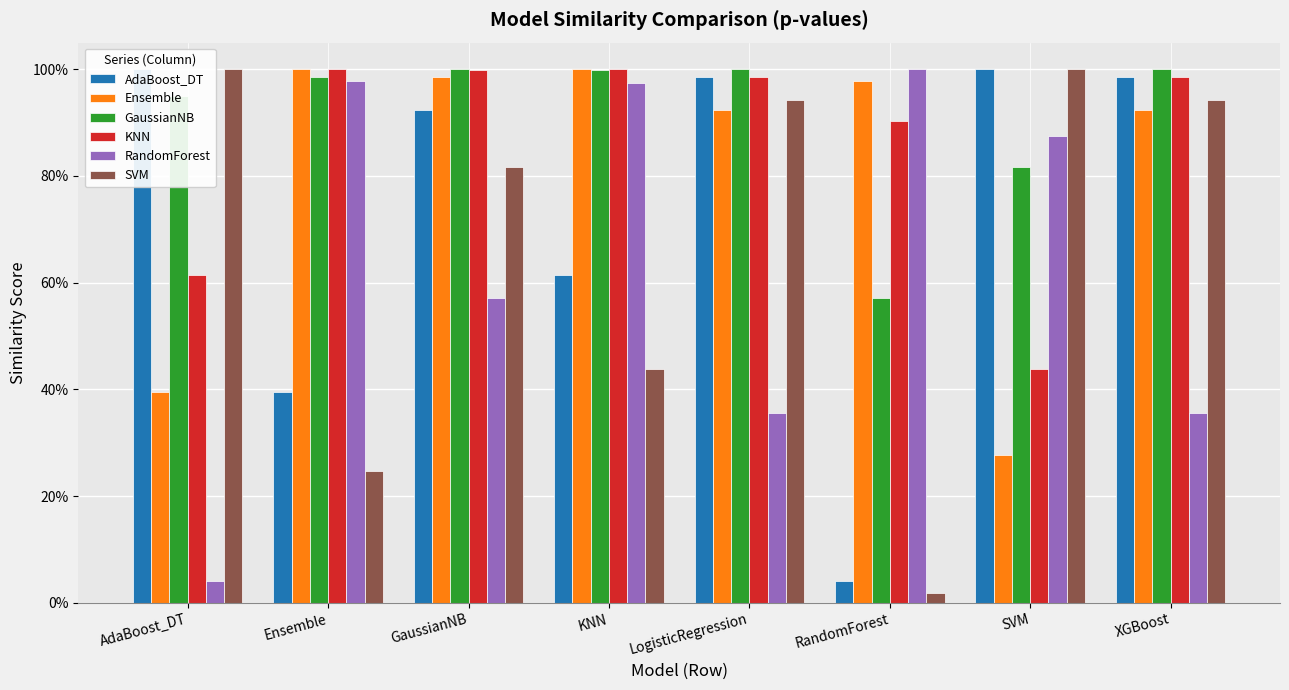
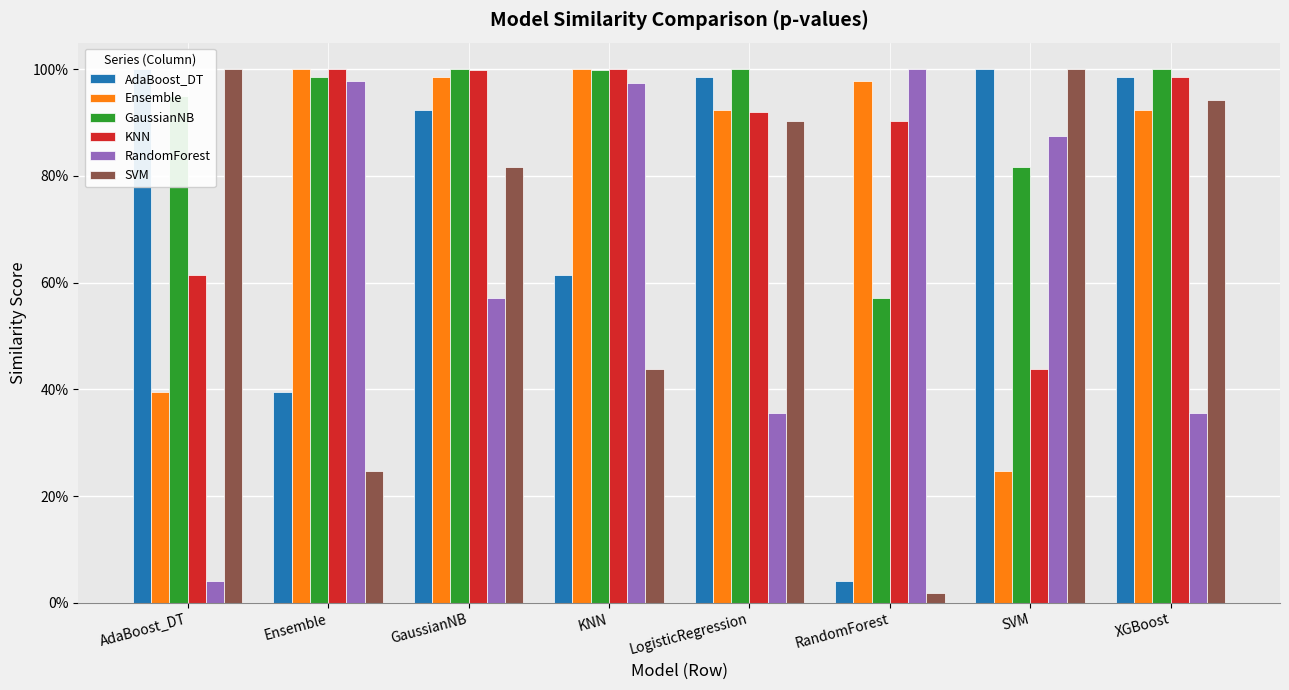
KNN, LogisticRegression: 99% -> 92%
SVM, LogisticRegression: 94% -> 90%
Ensemble, SVM: 28% -> 25%
